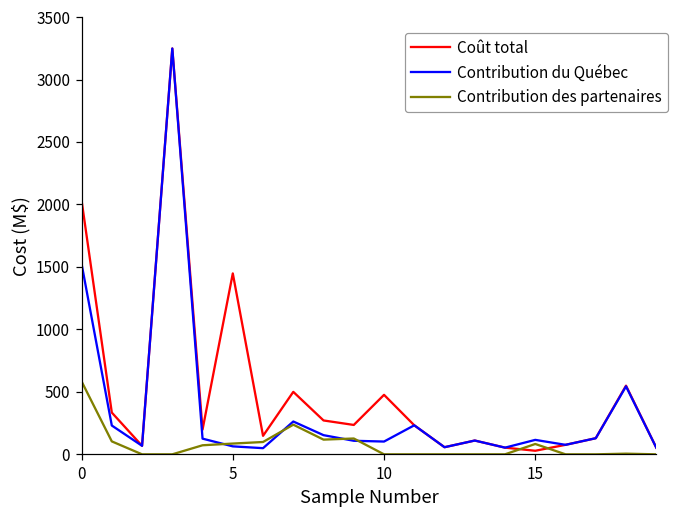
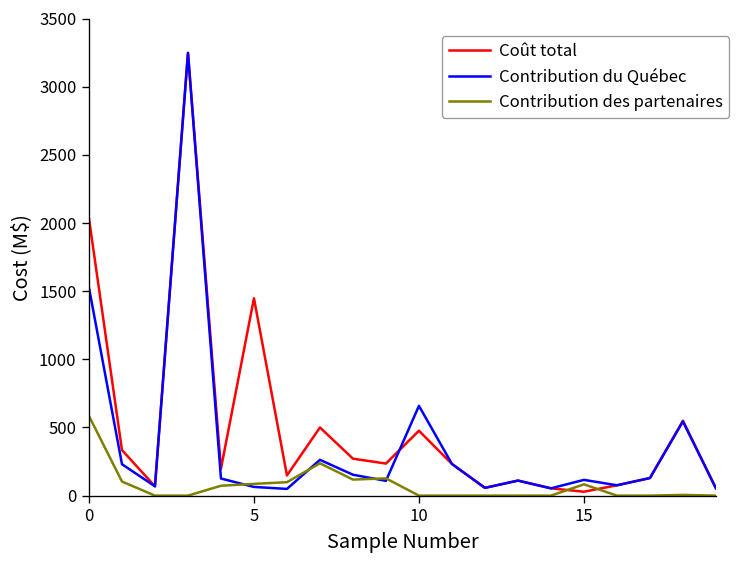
Contribution du Québec, 10: 100 -> 660
